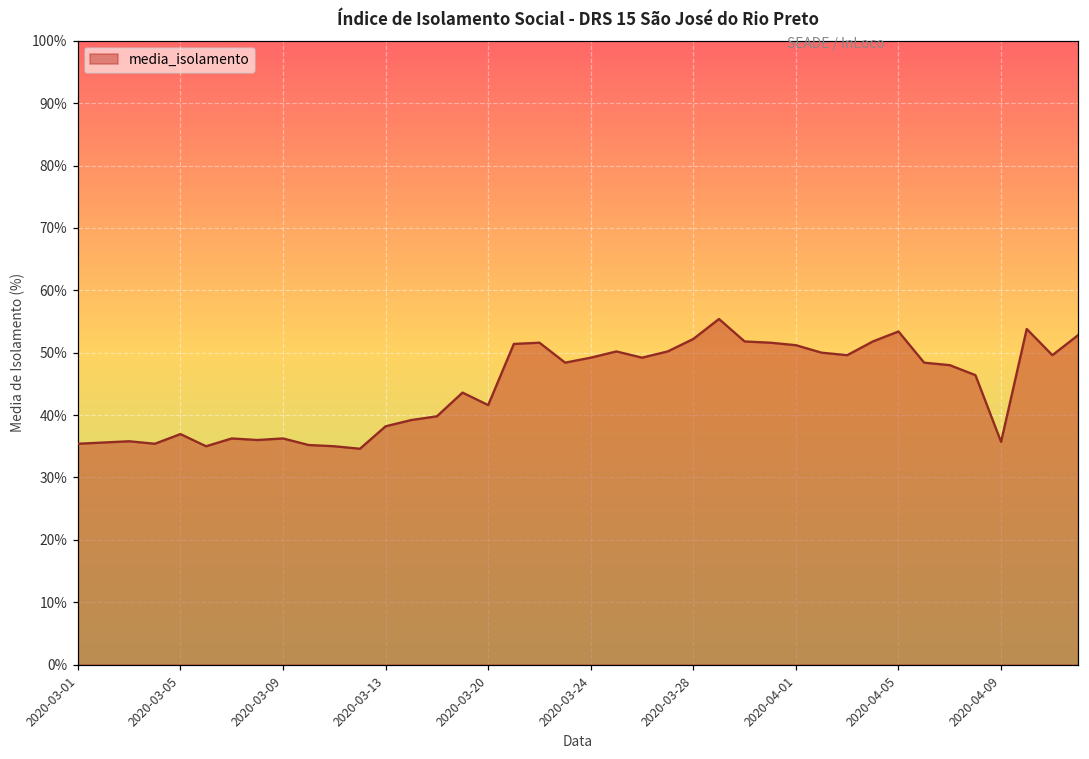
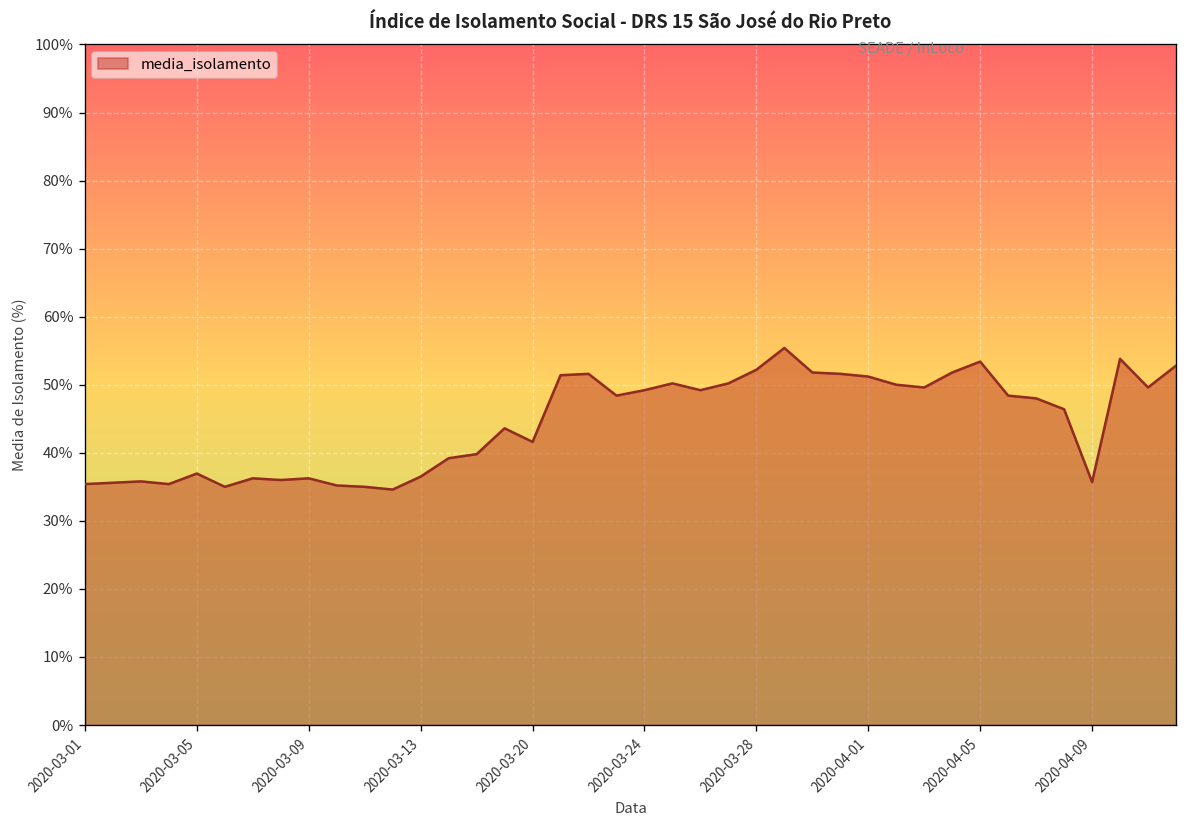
2020-03-13: 38% -> 37%
